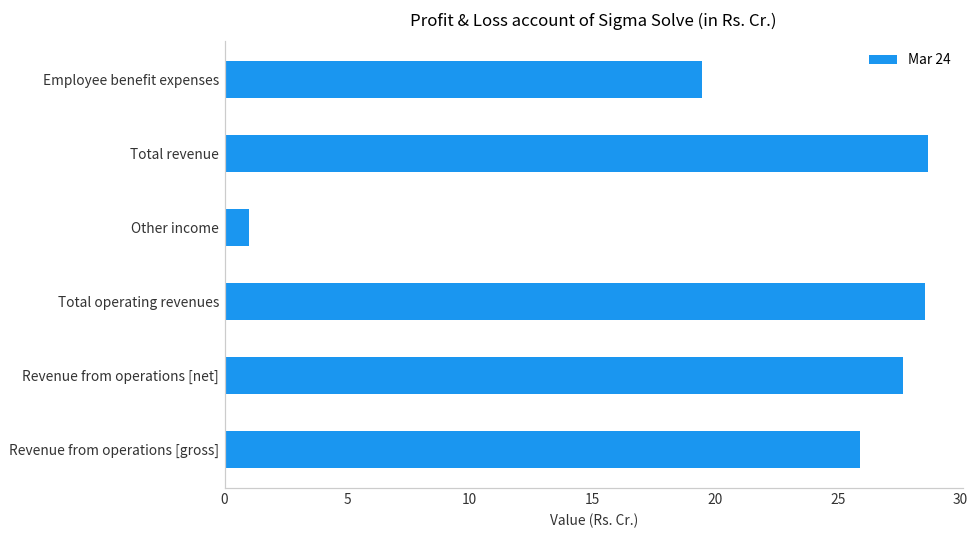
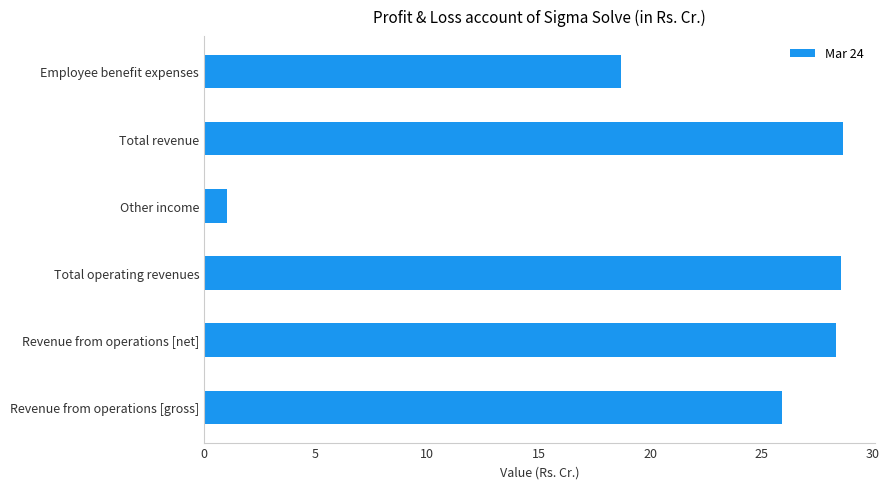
Employee benefit expenses: 19.5 -> 18.7
Revenue from operations [net]: 27.7 -> 28.3
